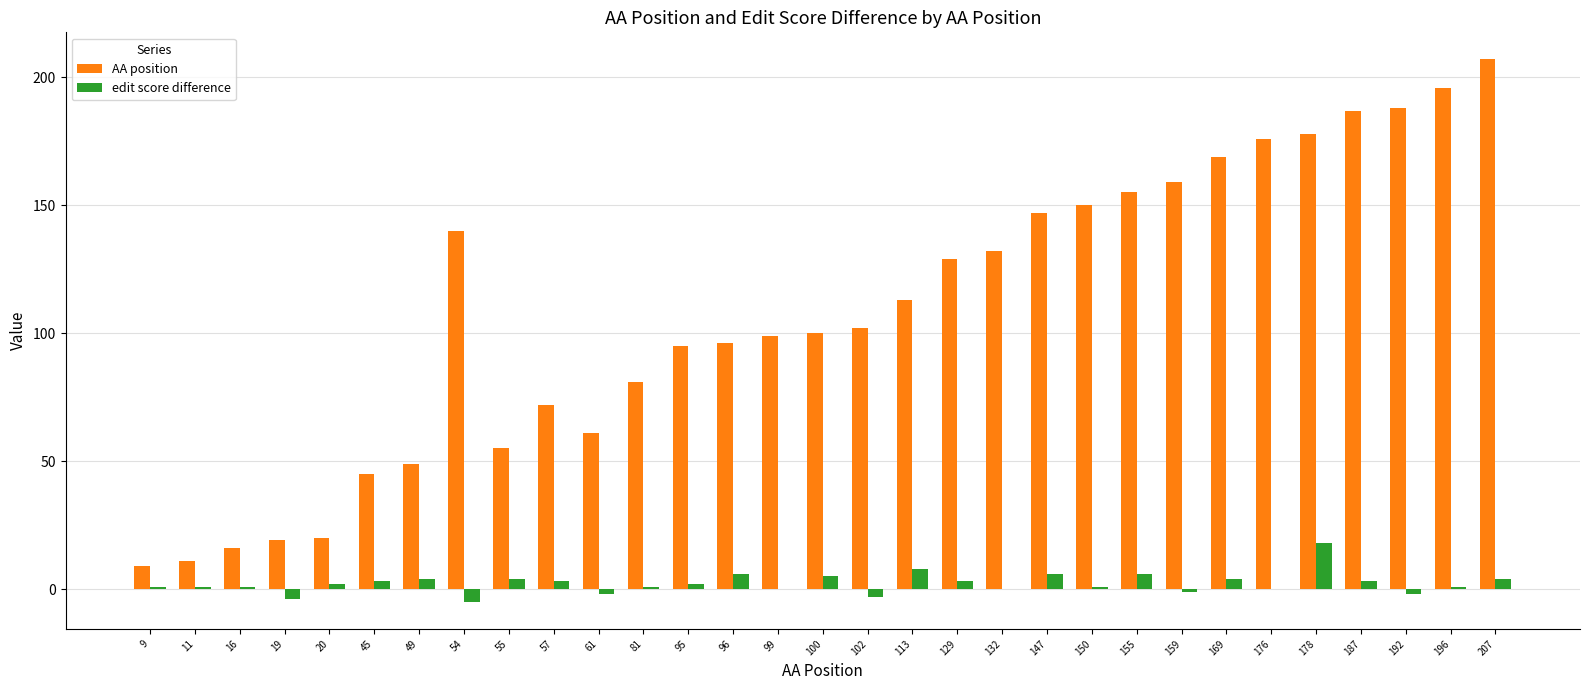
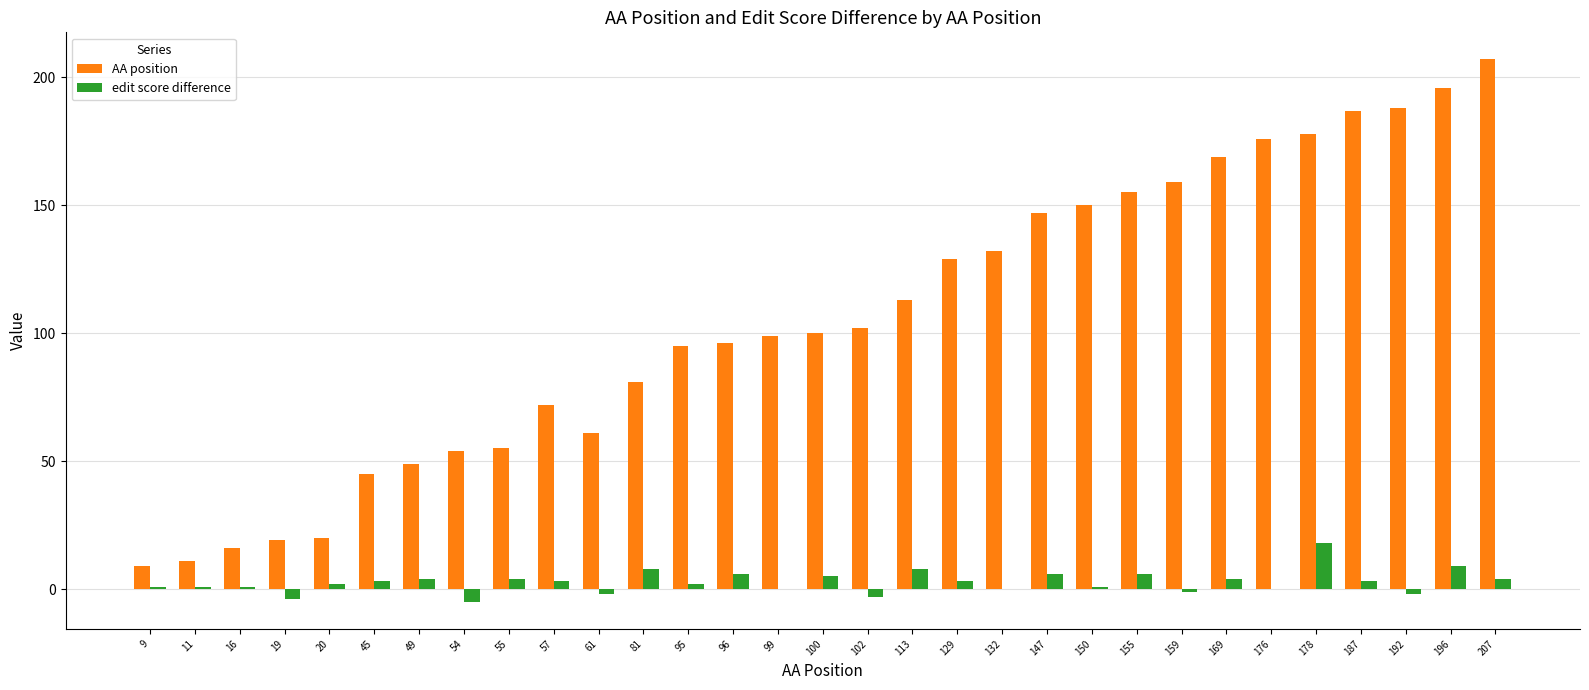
AA position, 54: 140 -> 54
edit score difference, 81: 1 -> 8
edit score difference, 196: 1 -> 9
